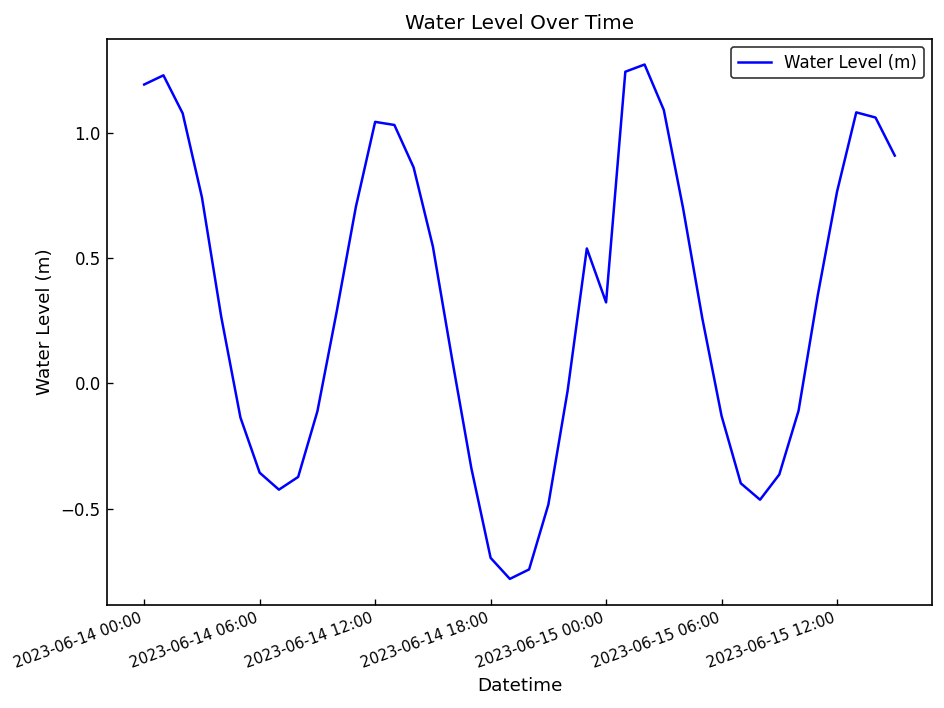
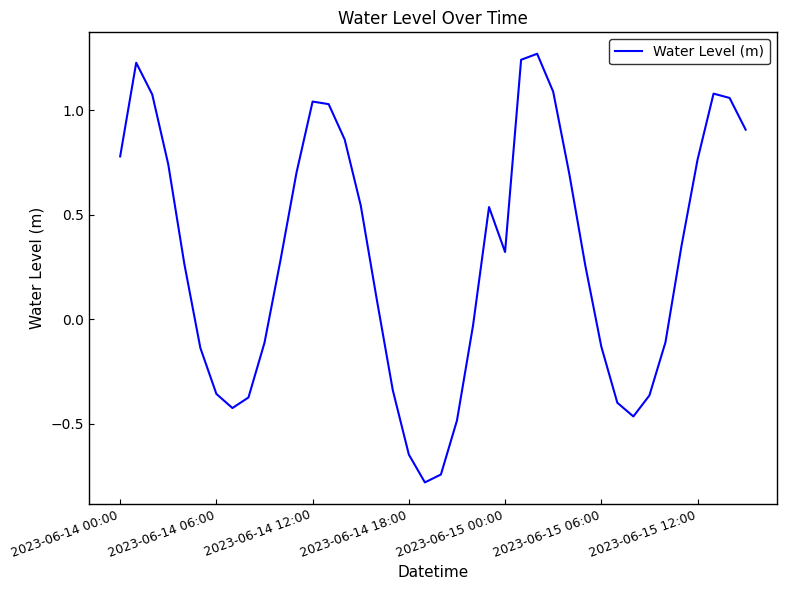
2023-06-14 00:00: 1.19 -> 0.78
2023-06-14 18:00: -0.70 -> -0.65
